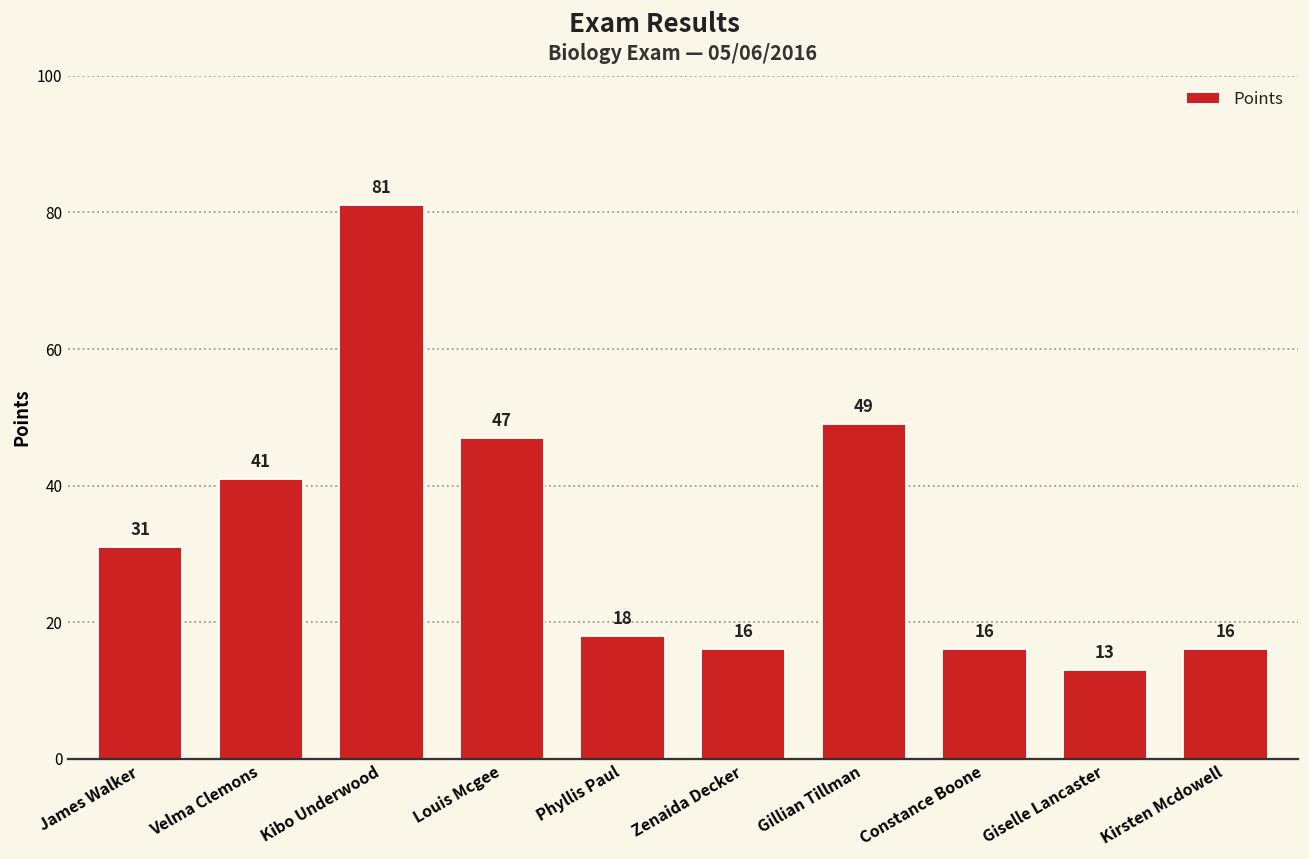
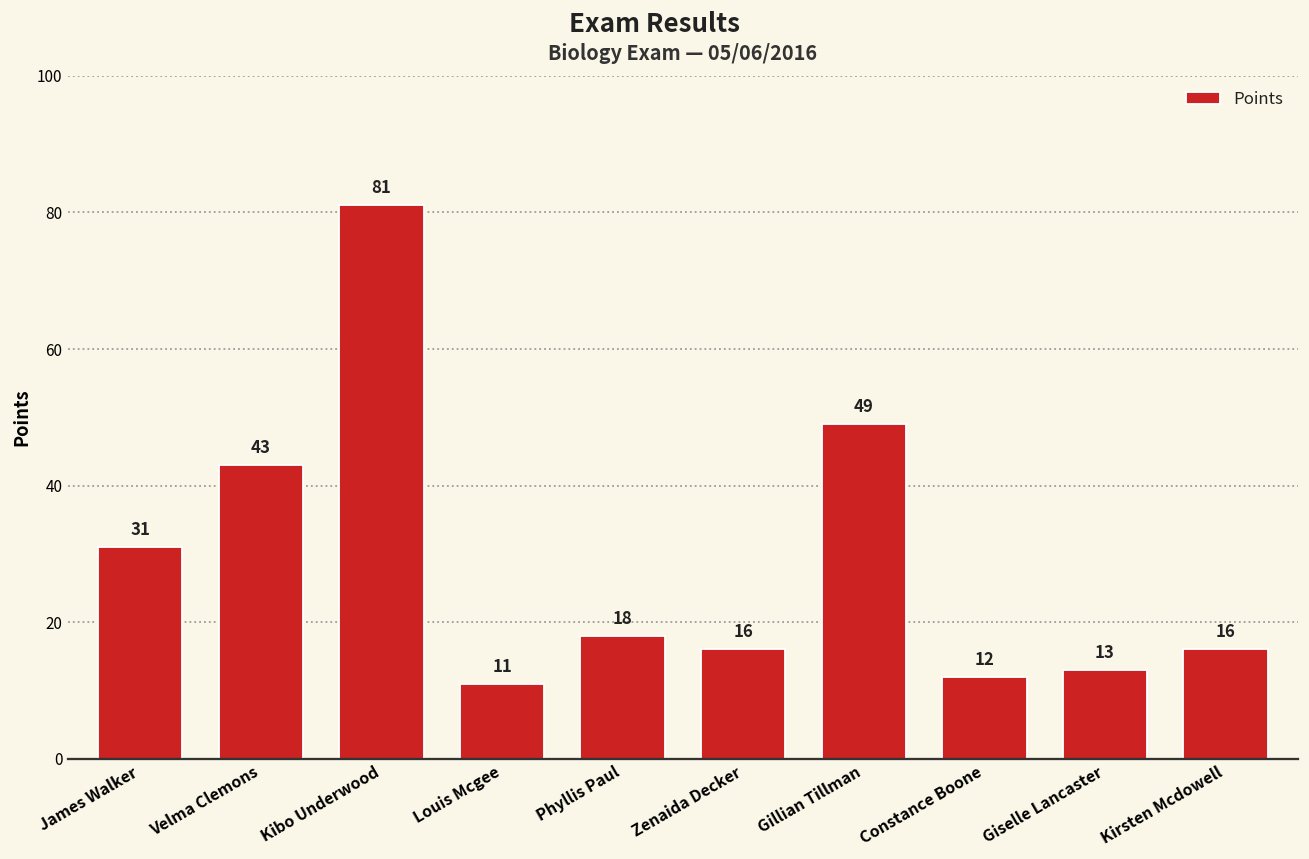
Velma Clemons: 41 -> 43
Louis Mcgee: 47 -> 11
Constance Boone: 16 -> 12
